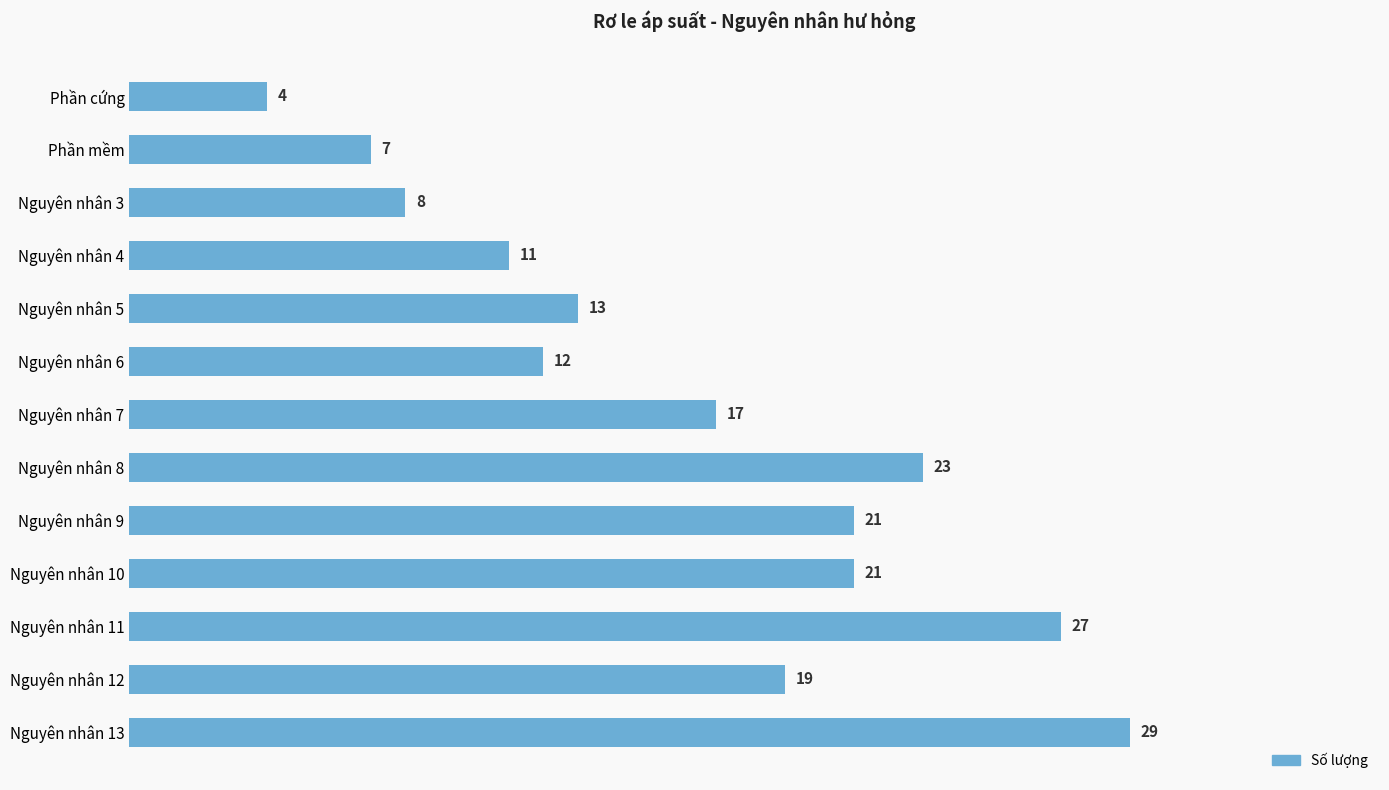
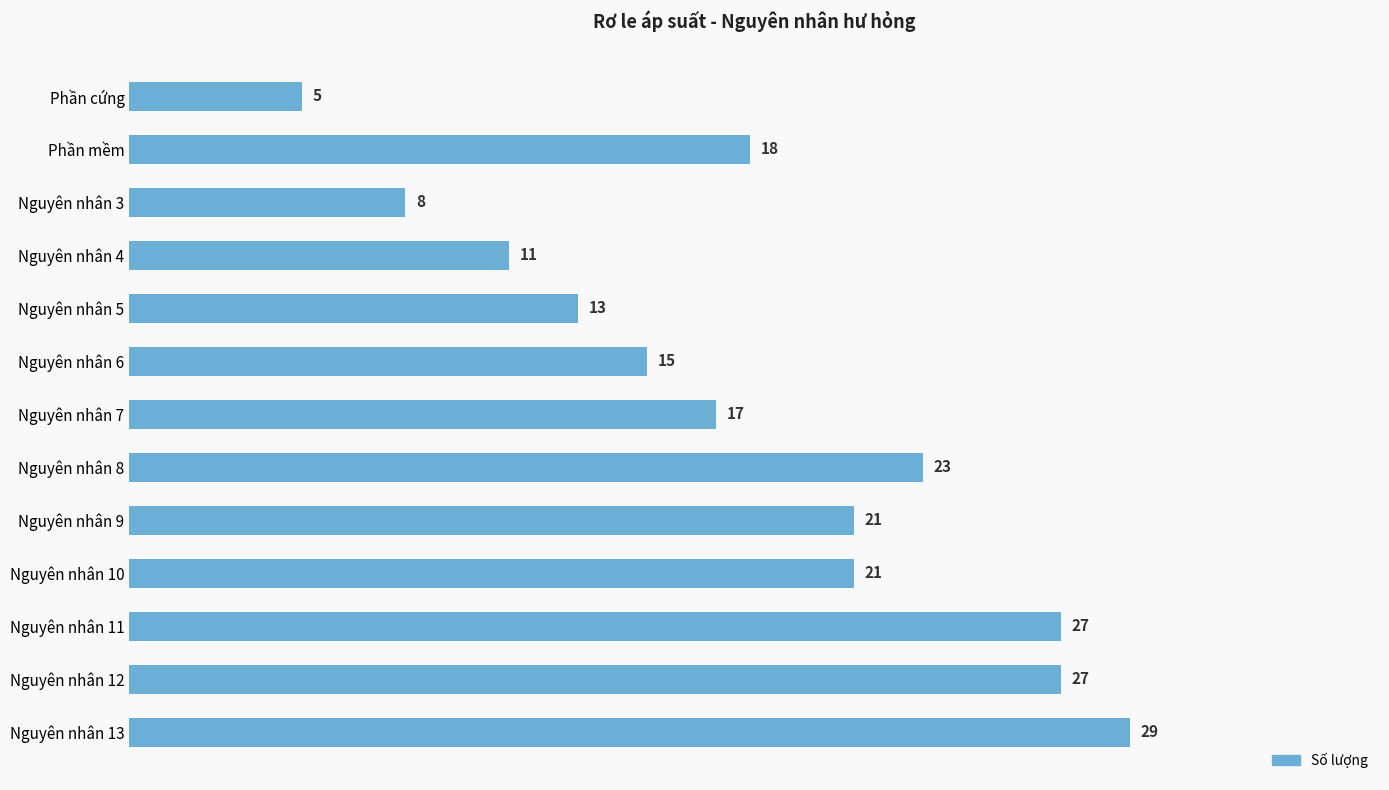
Phần cứng: 4 -> 5
Phần mềm: 7 -> 18
Nguyên nhân 6: 12 -> 15
Nguyên nhân 12: 19 -> 27
